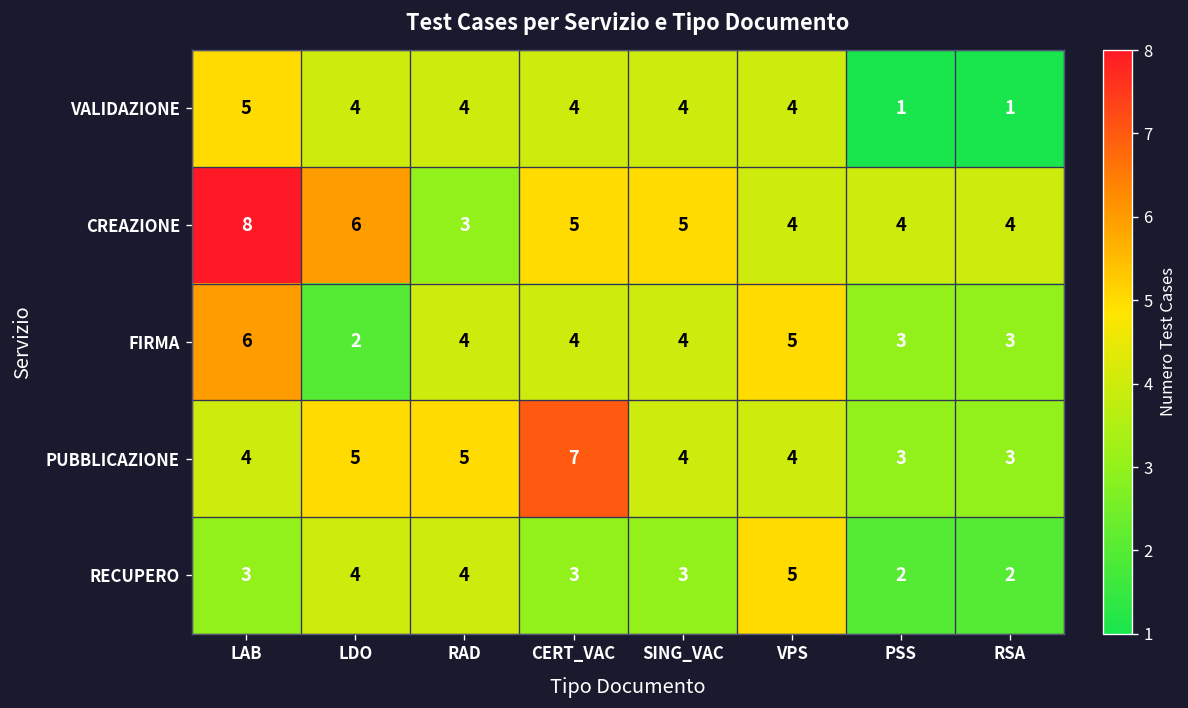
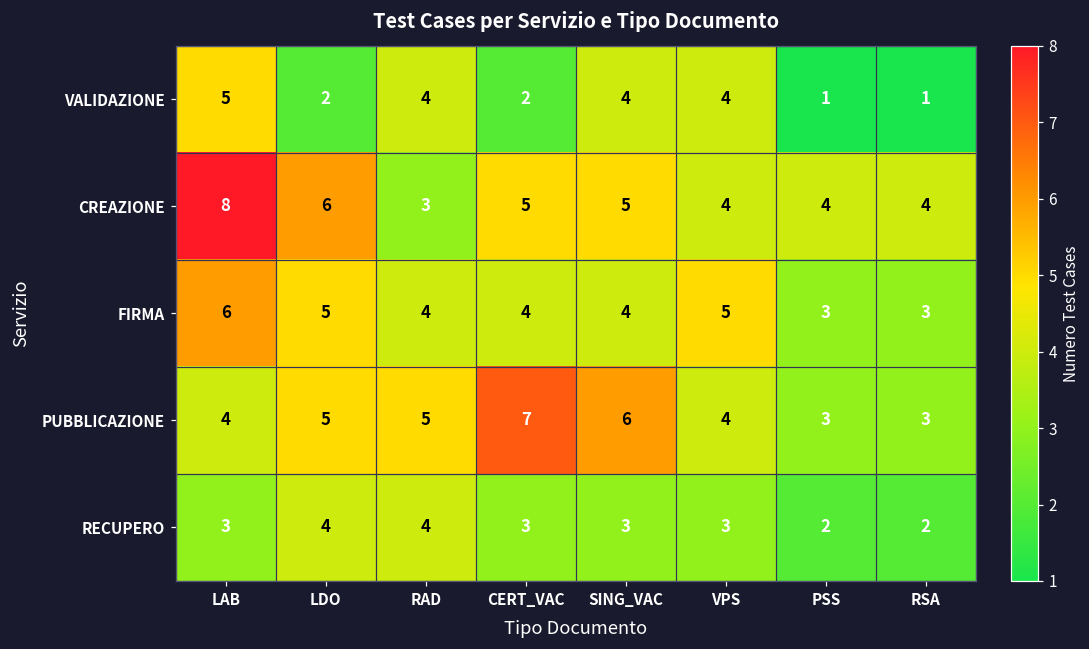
VALIDAZIONE, LDO: 4 -> 2
VALIDAZIONE, CERT_VAC: 4 -> 2
FIRMA, LDO: 2 -> 5
PUBBLICAZIONE, SING_VAC: 4 -> 6
RECUPERO, VPS: 5 -> 3
